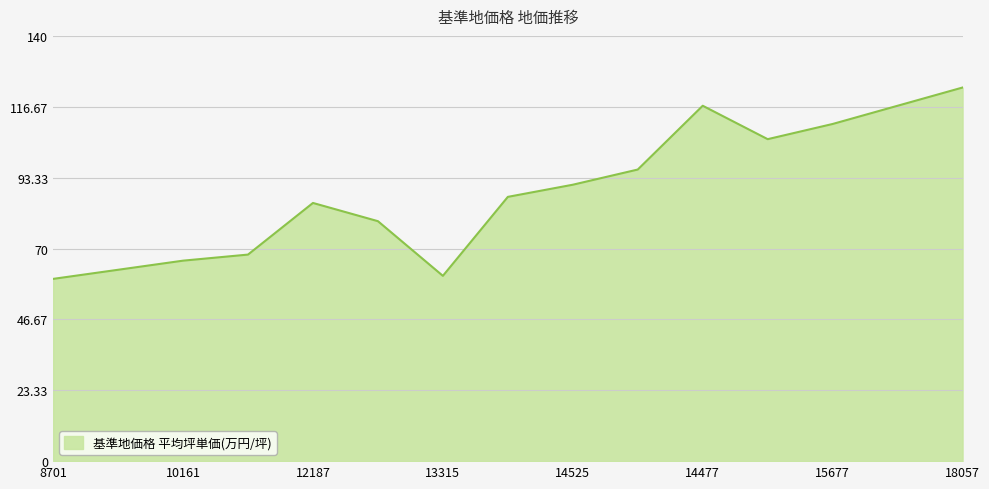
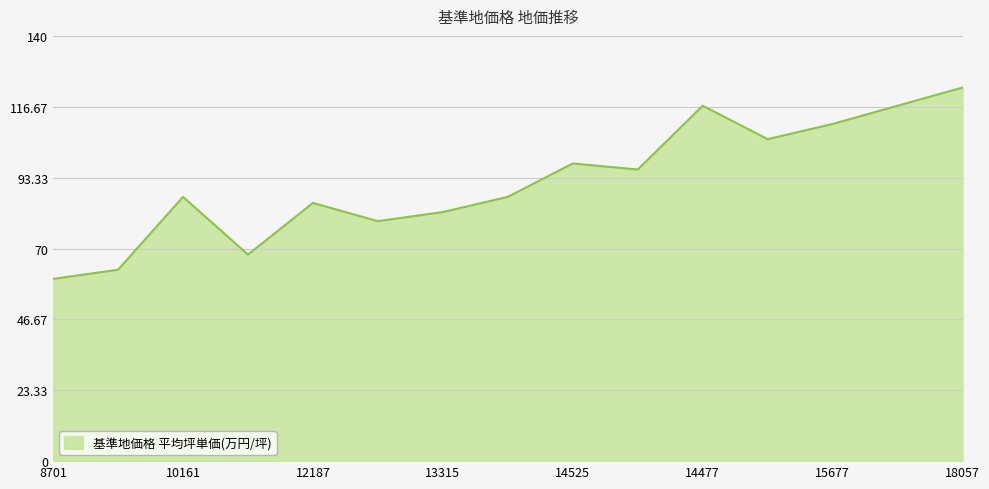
10161: 66 -> 87
13315: 61 -> 82
14525: 91 -> 98
